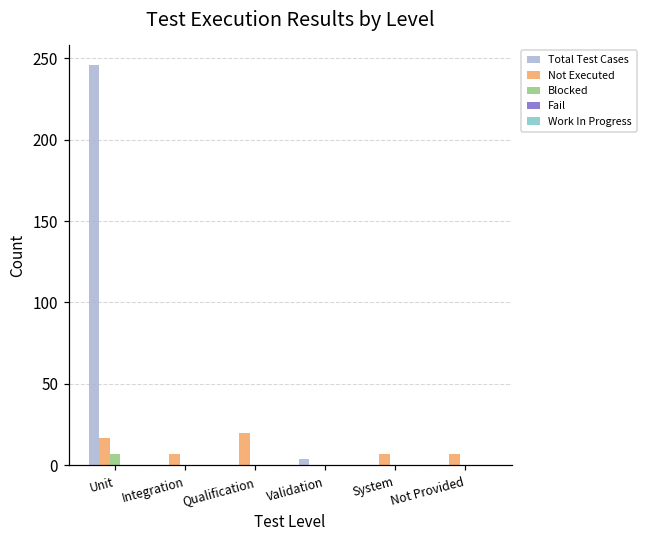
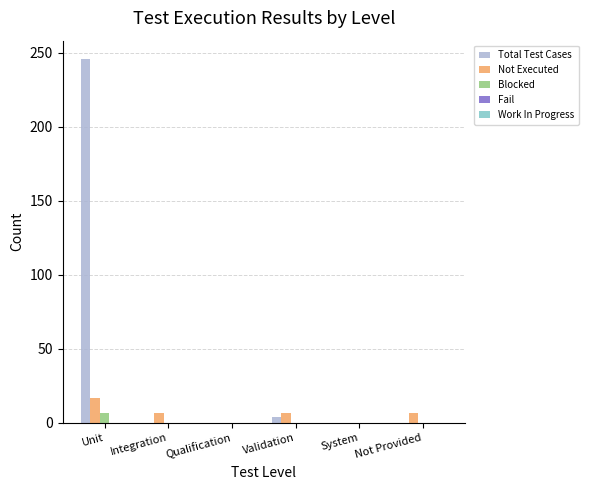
Not Executed, Qualification: 20 -> 0
Not Executed, Validation: 0 -> 7
Not Executed, System: 7 -> 0
